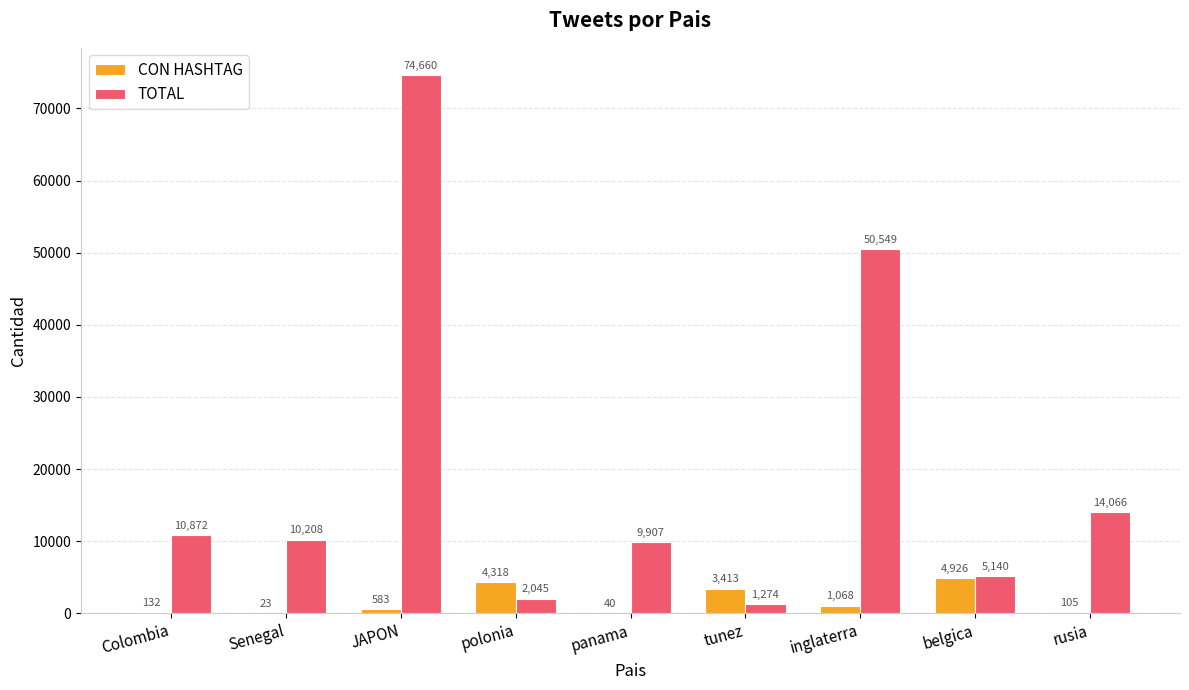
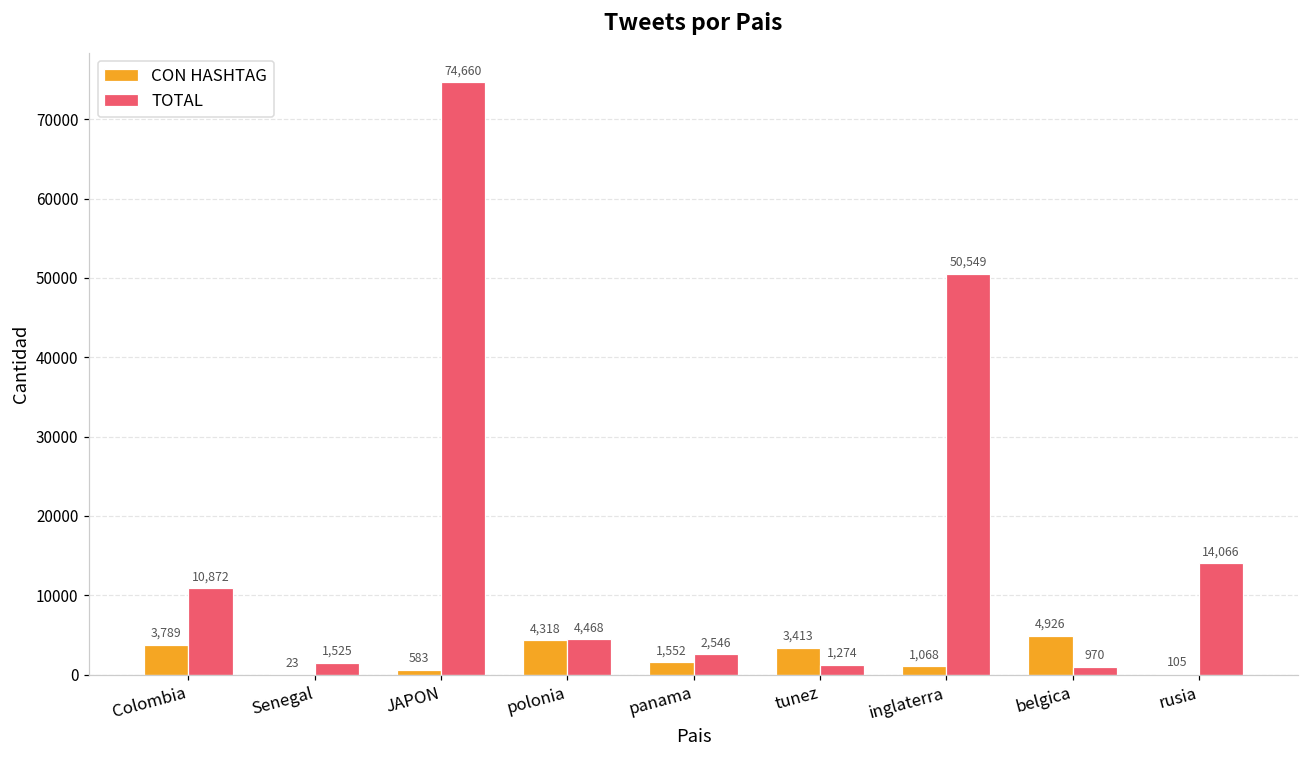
CON HASHTAG, Colombia: 132 -> 3,789
TOTAL, Senegal: 10,208 -> 1,525
TOTAL, polonia: 2,045 -> 4,468
CON HASHTAG, panama: 40 -> 1,552
TOTAL, panama: 9,907 -> 2,546
TOTAL, belgica: 5,140 -> 970
